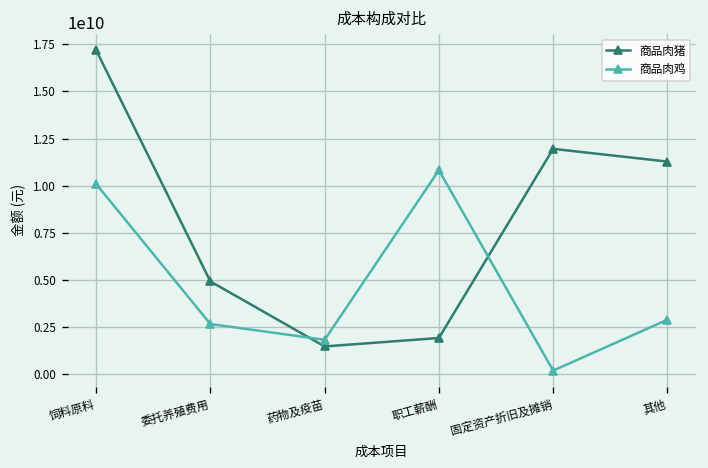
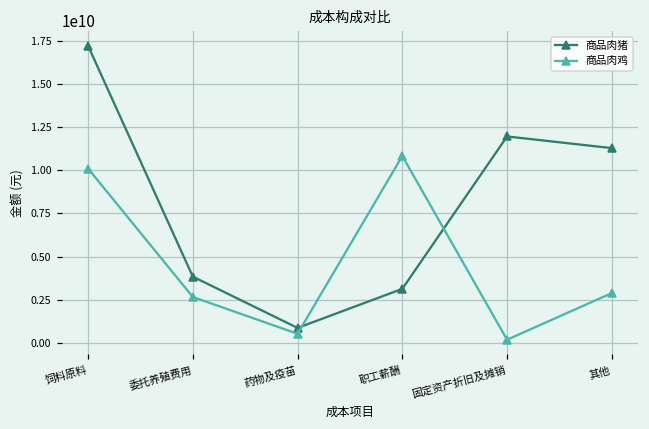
商品肉猪, 委托养殖费用: 4900000000 -> 3800000000
商品肉猪, 药物及疫苗: 1500000000 -> 900000000
商品肉鸡, 药物及疫苗: 1800000000 -> 500000000
商品肉猪, 职工薪酬: 1900000000 -> 3100000000
